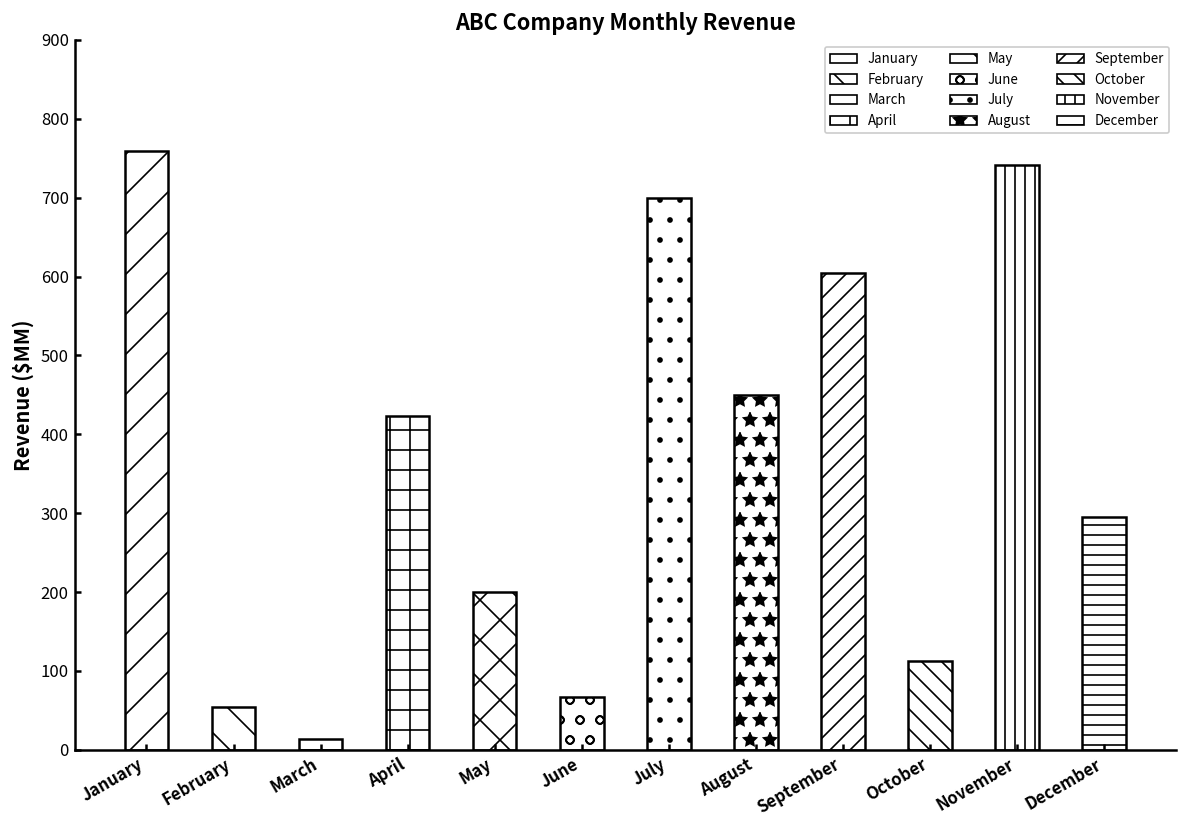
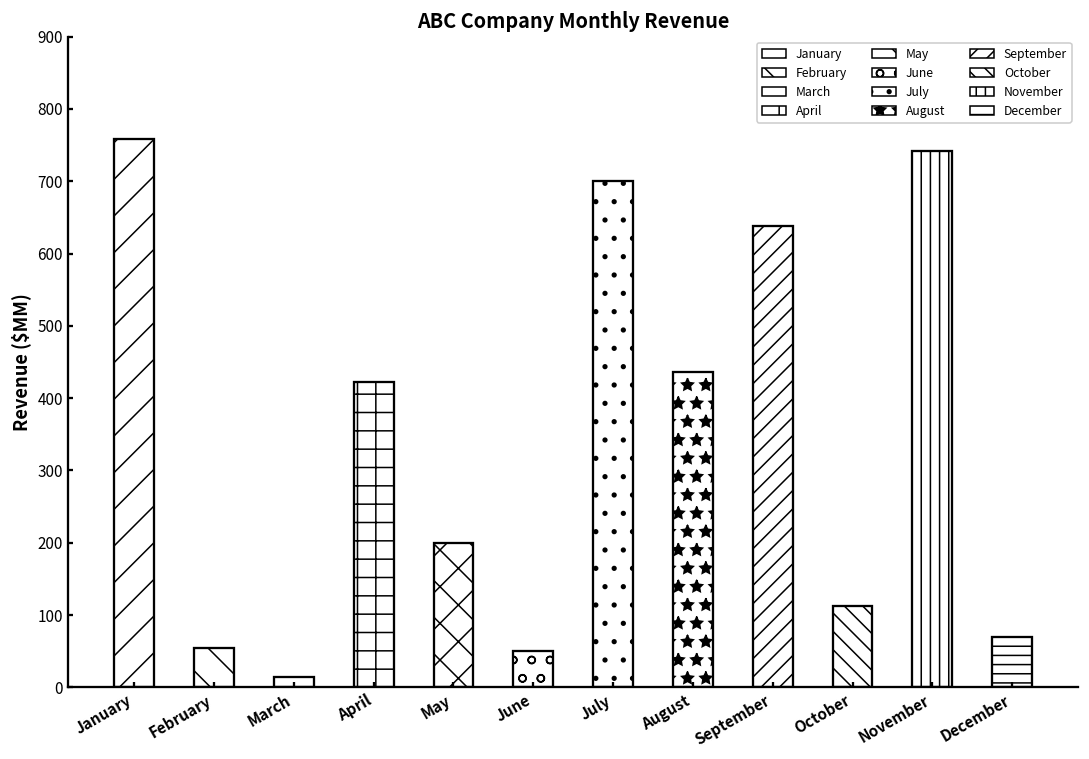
June: 70 -> 50
August: 450 -> 440
September: 610 -> 640
December: 300 -> 70
